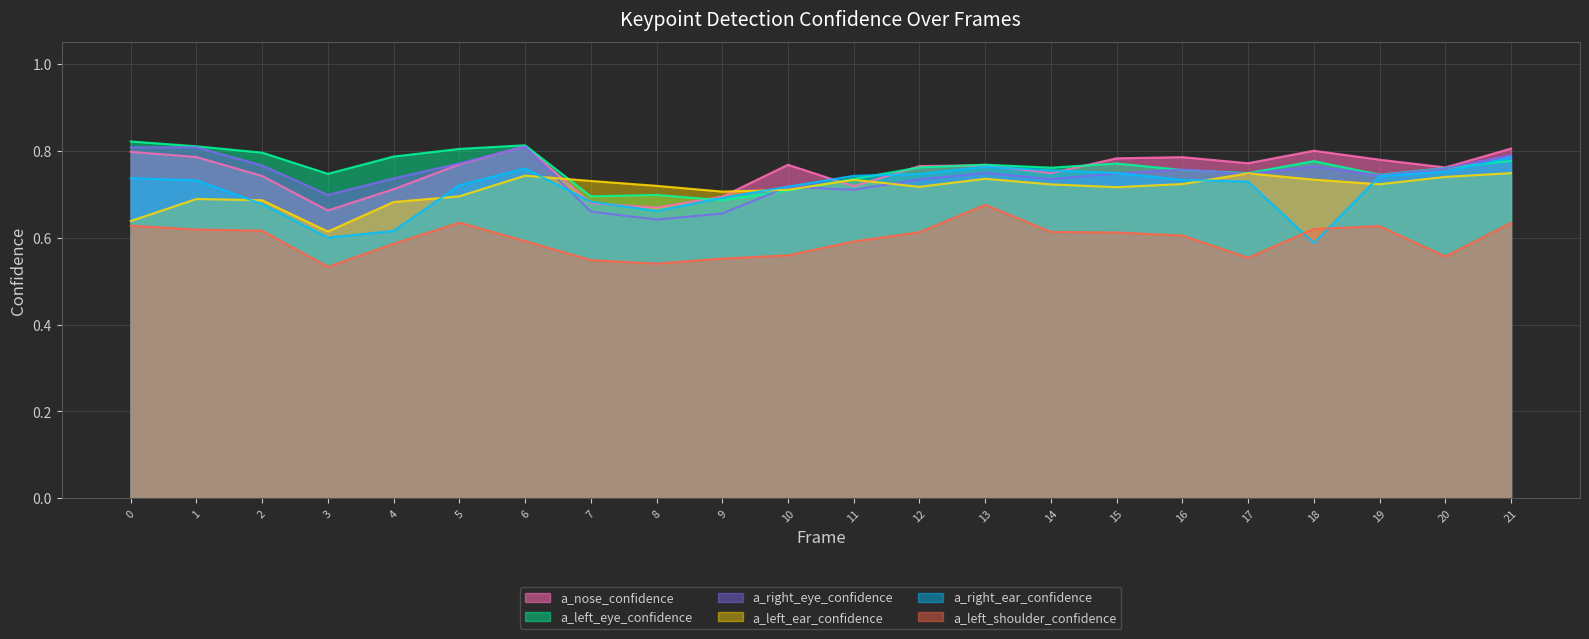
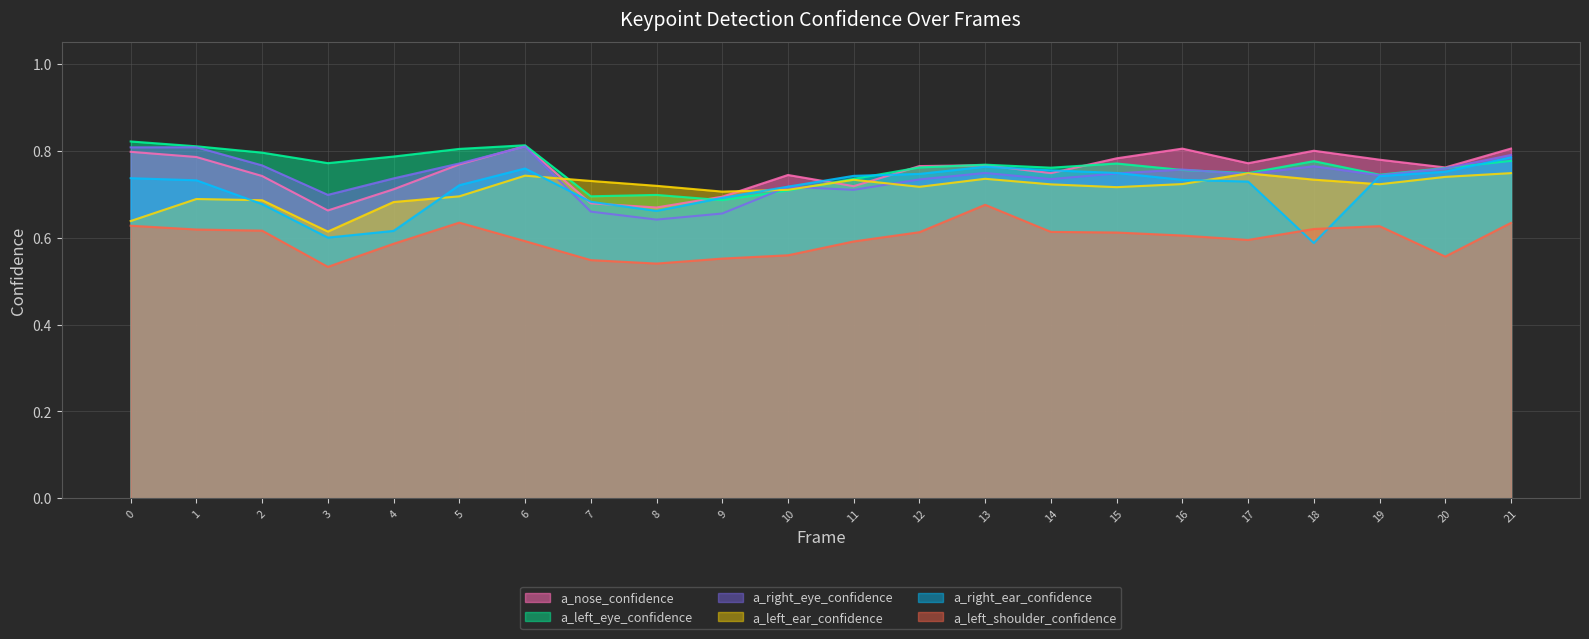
a_left_eye_confidence, 3: 0.75 -> 0.77
a_nose_confidence, 10: 0.77 -> 0.74
a_nose_confidence, 16: 0.79 -> 0.80
a_left_shoulder_confidence, 17: 0.55 -> 0.59
